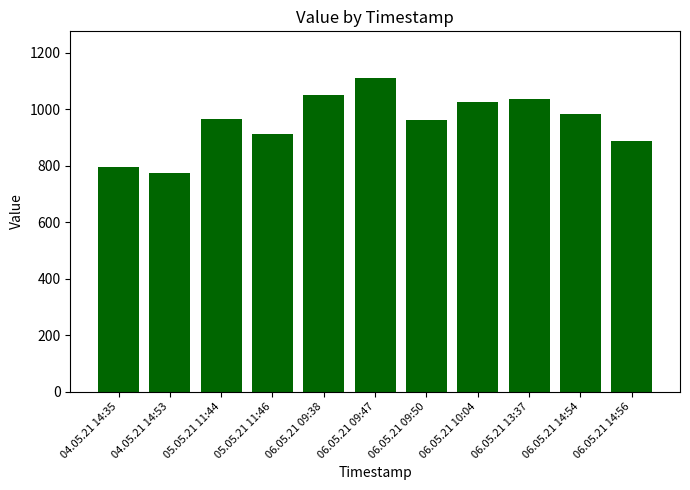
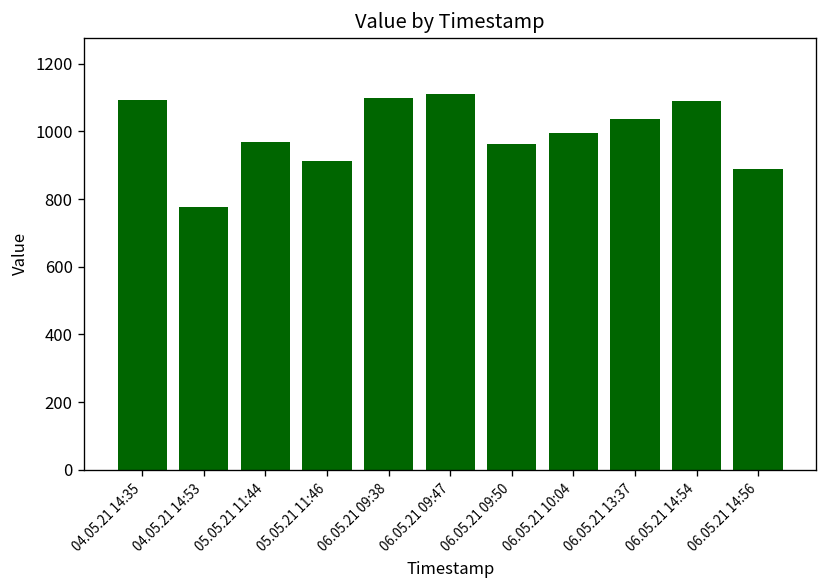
04.05.21 14:35: 790 -> 1090
06.05.21 09:38: 1050 -> 1100
06.05.21 10:04: 1030 -> 1000
06.05.21 14:54: 980 -> 1090
